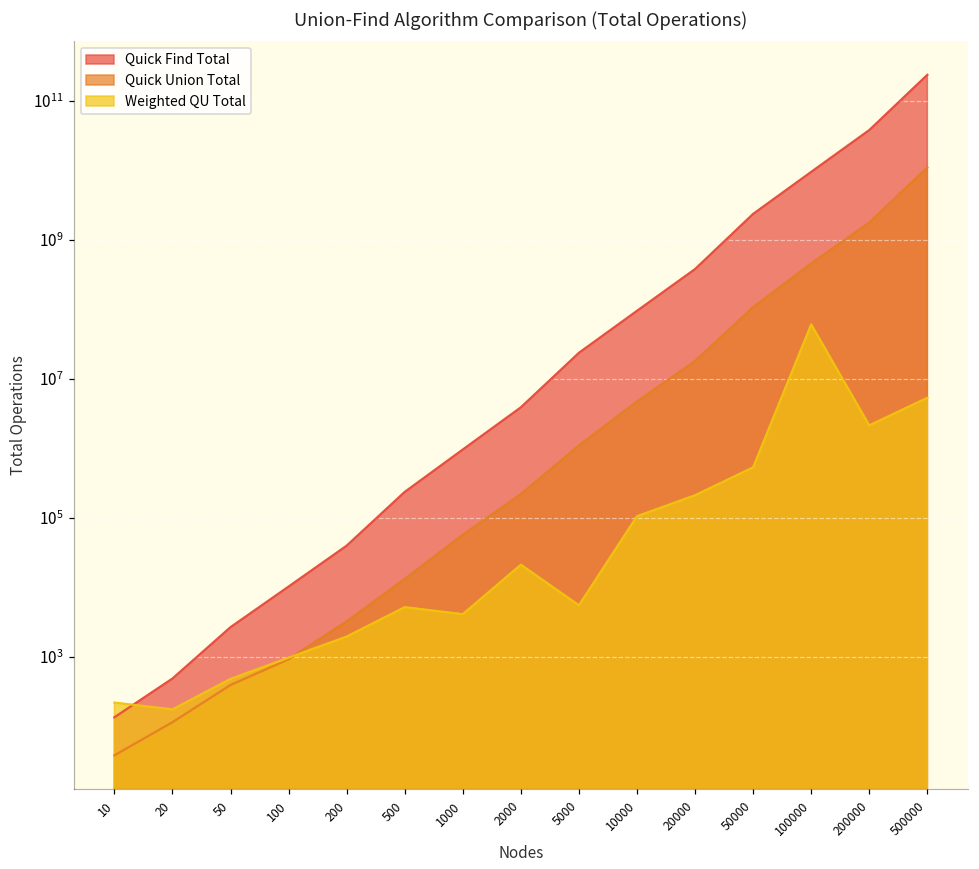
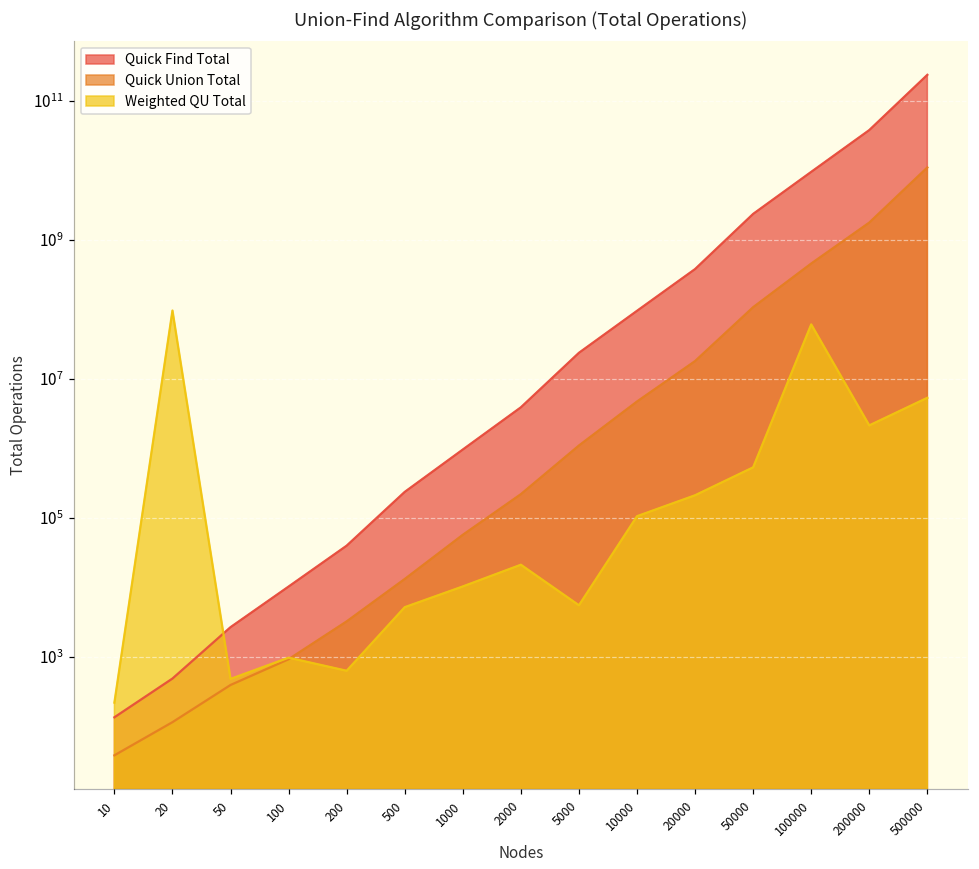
Weighted QU Total, 20: 170 -> 100000000
Weighted QU Total, 200: 1900 -> 600
Weighted QU Total, 1000: 4000 -> 10000
